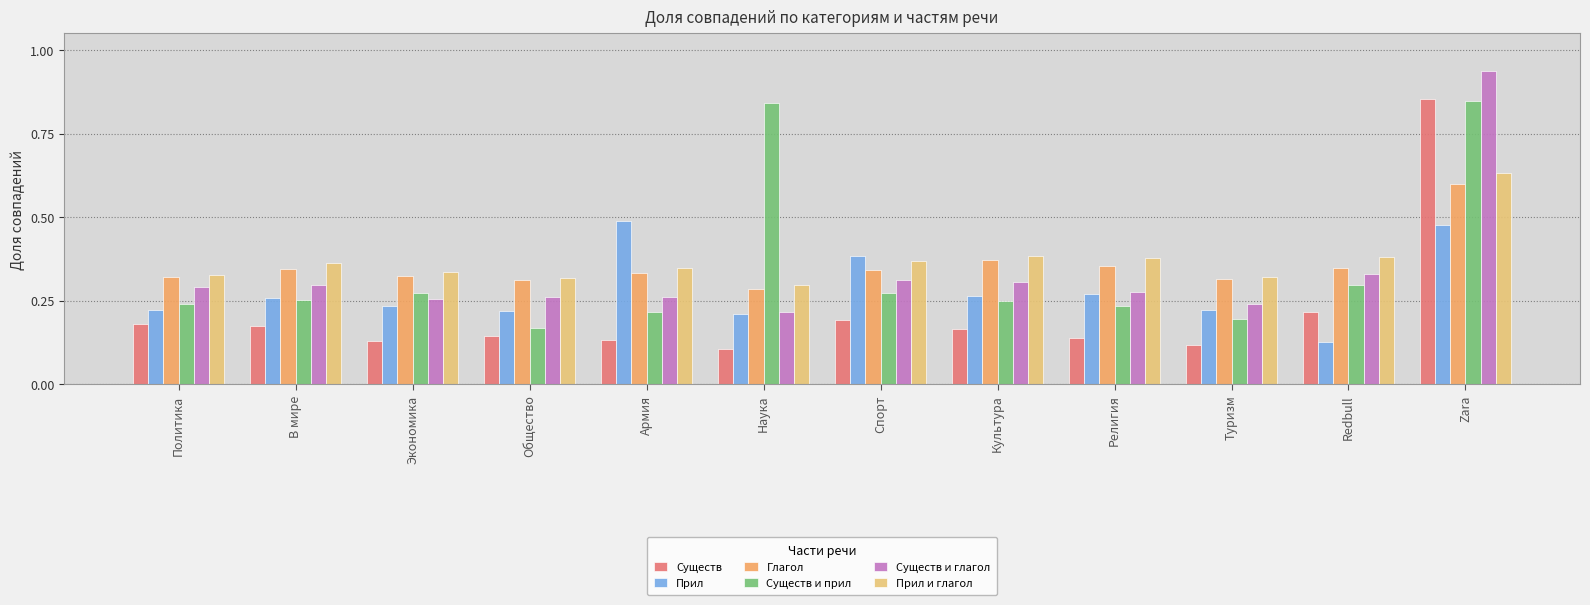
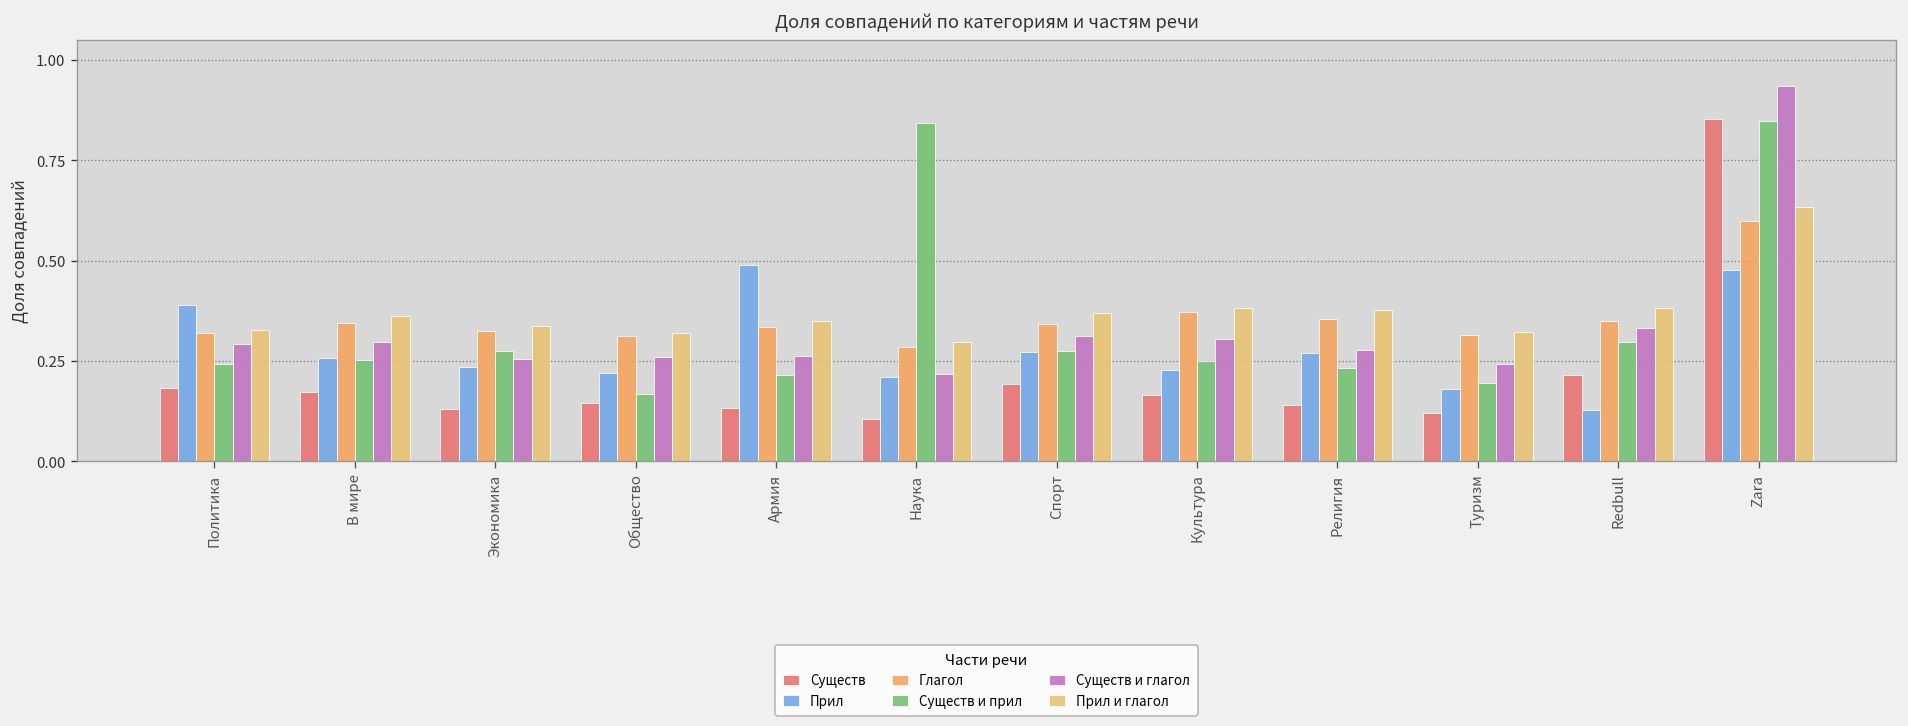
Прил, Политика: 0.22 -> 0.39
Прил, Спорт: 0.38 -> 0.27
Прил, Культура: 0.27 -> 0.23
Прил, Туризм: 0.22 -> 0.18
